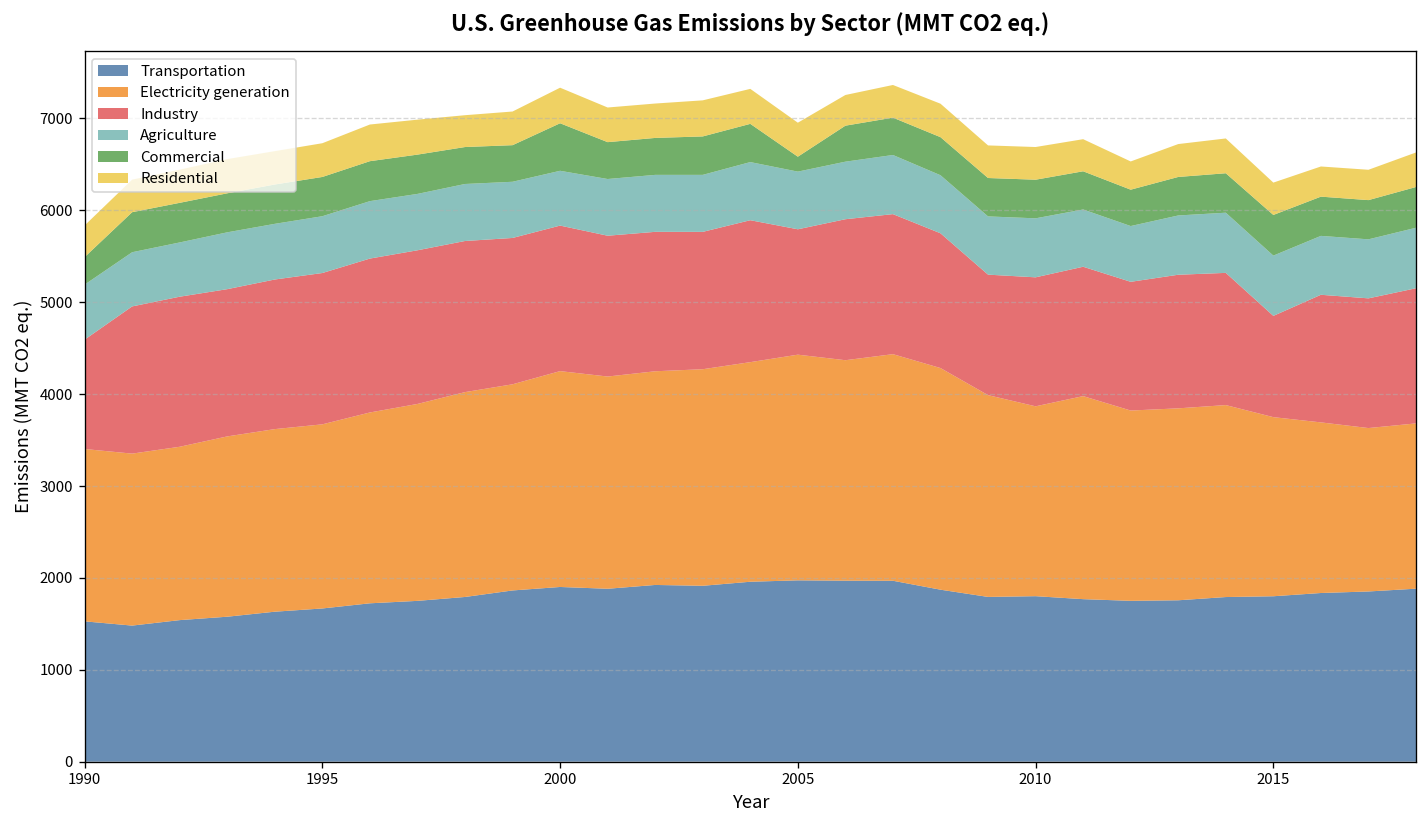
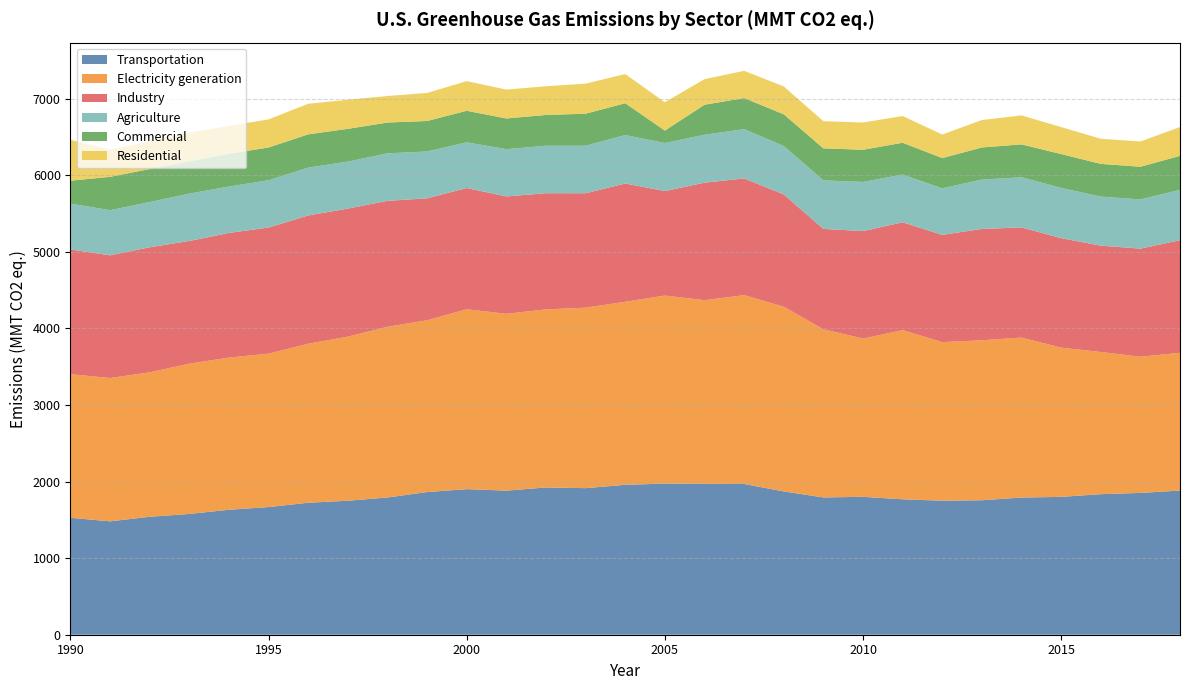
Industry, 1990: 1200 -> 1600
Residential, 1990: 300 -> 500
Commercial, 2000: 500 -> 400
Industry, 2015: 1100 -> 1400
